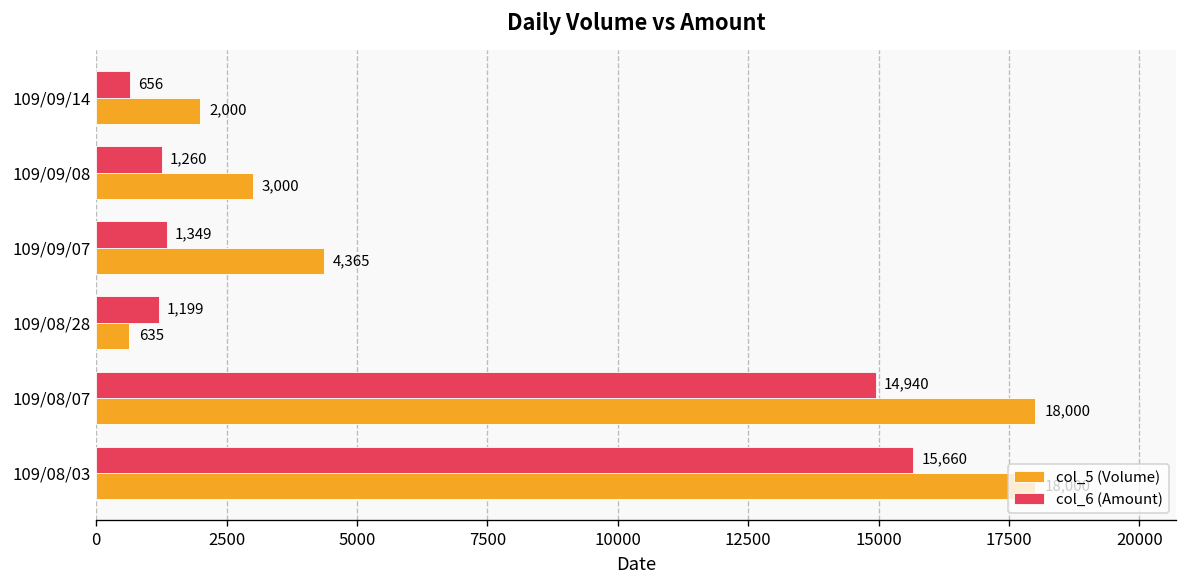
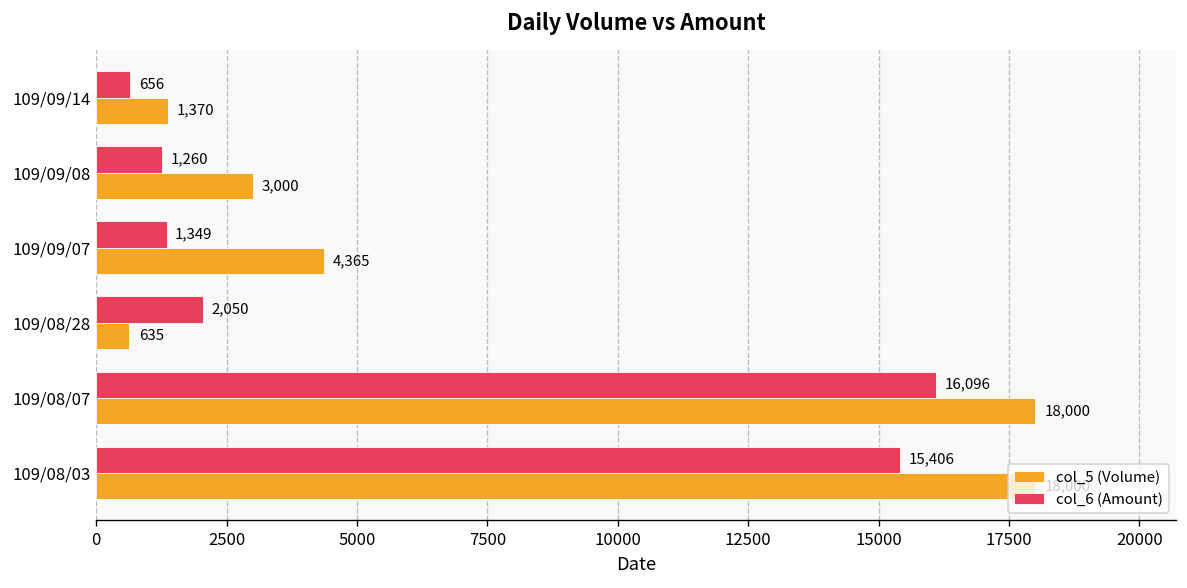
col_5 (Volume), 109/09/14: 2,000 -> 1,370
col_6 (Amount), 109/08/28: 1,199 -> 2,050
col_6 (Amount), 109/08/07: 14,940 -> 16,096
col_6 (Amount), 109/08/03: 15,660 -> 15,406
